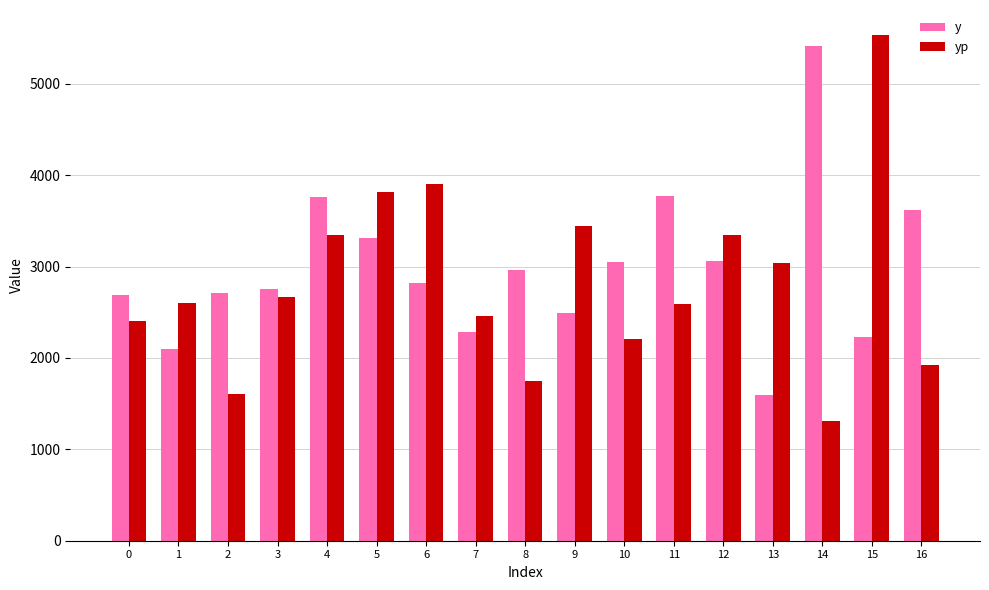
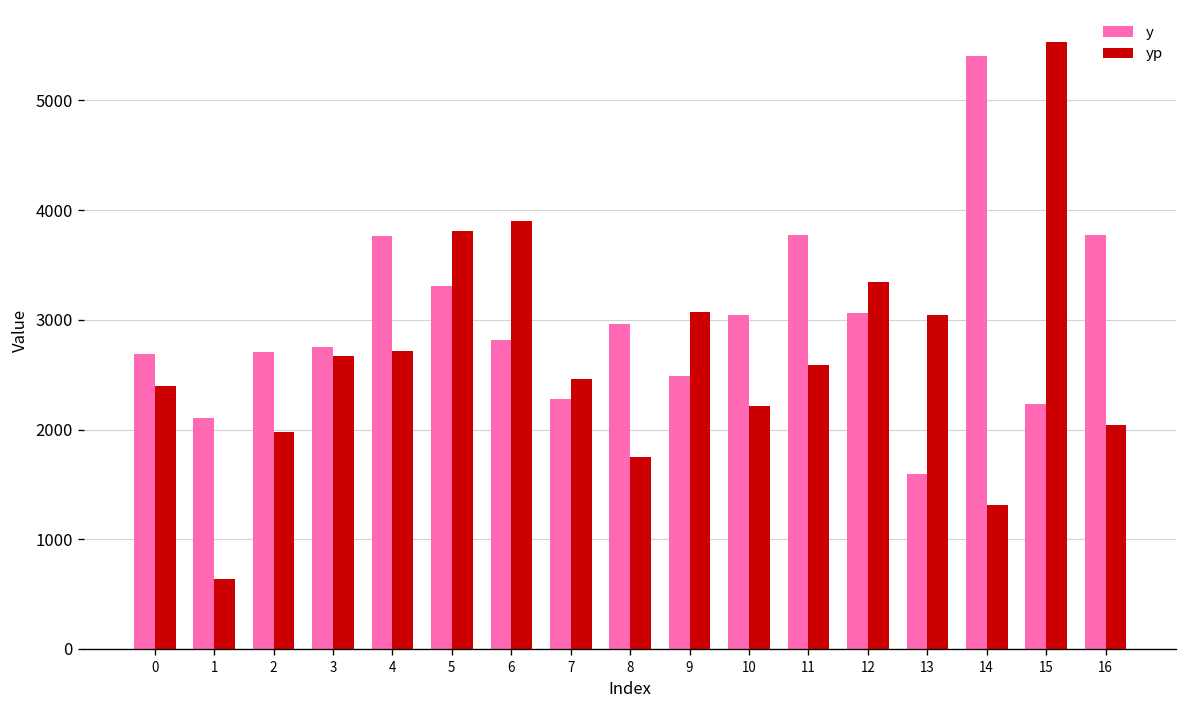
yp, 1: 2600 -> 600
yp, 2: 1600 -> 2000
yp, 4: 3300 -> 2700
yp, 9: 3400 -> 3100
y, 16: 3600 -> 3800
yp, 16: 1900 -> 2000
